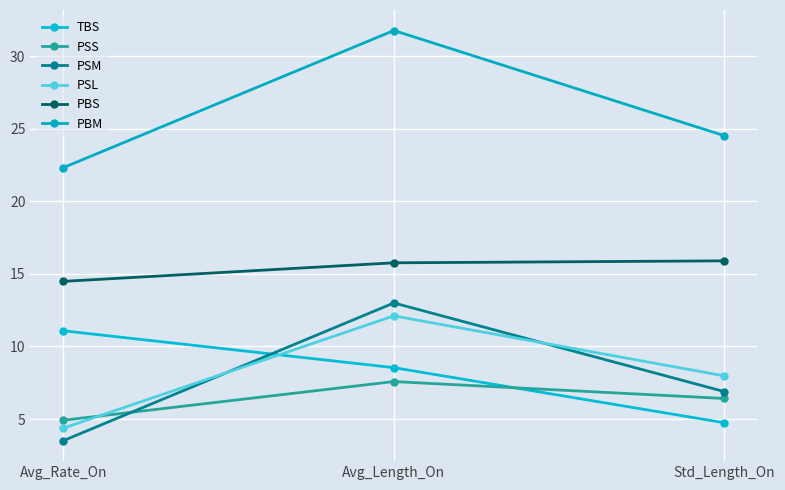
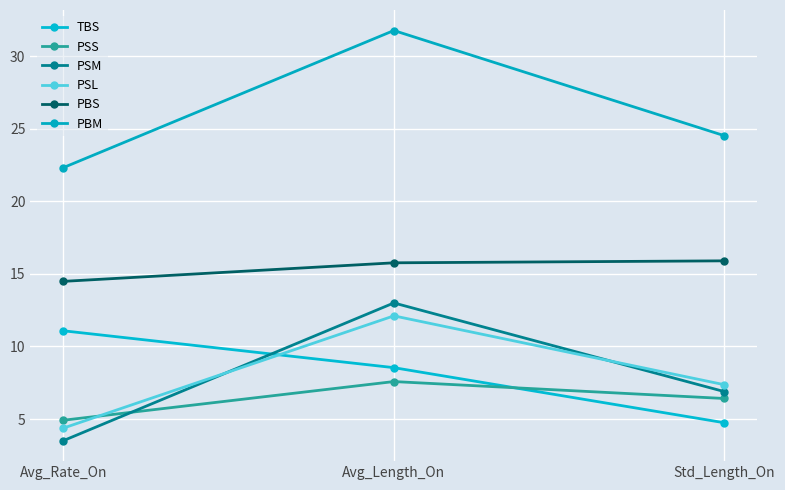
PSL, Std_Length_On: 8.0 -> 7.4
